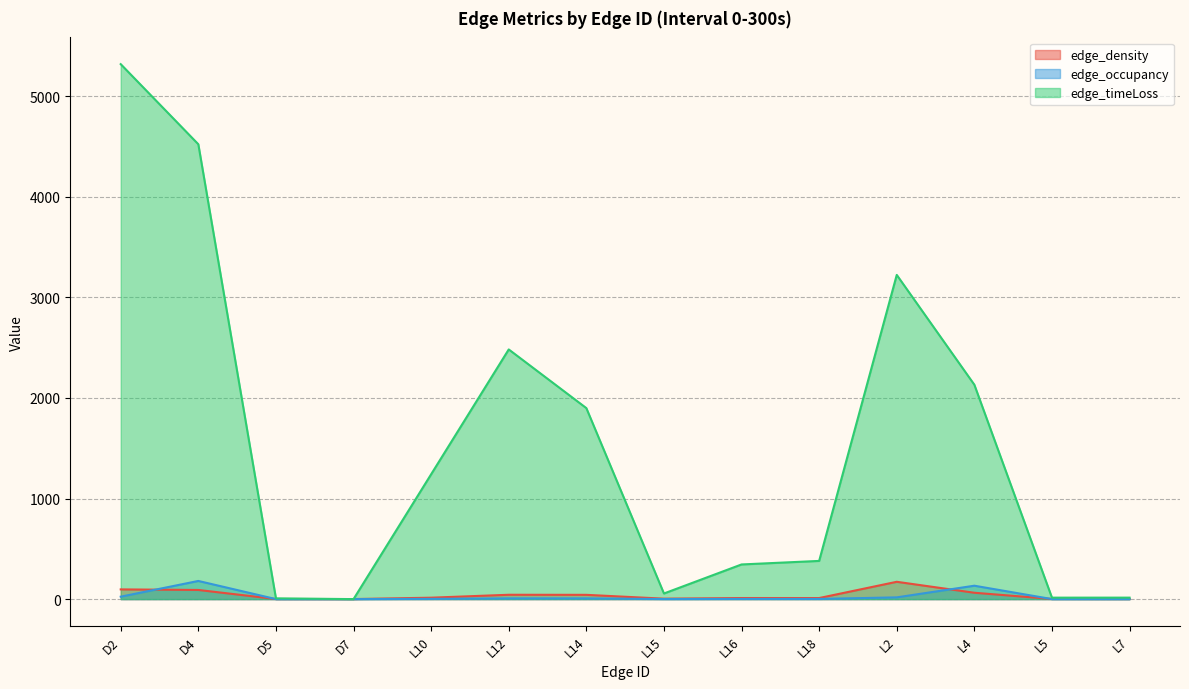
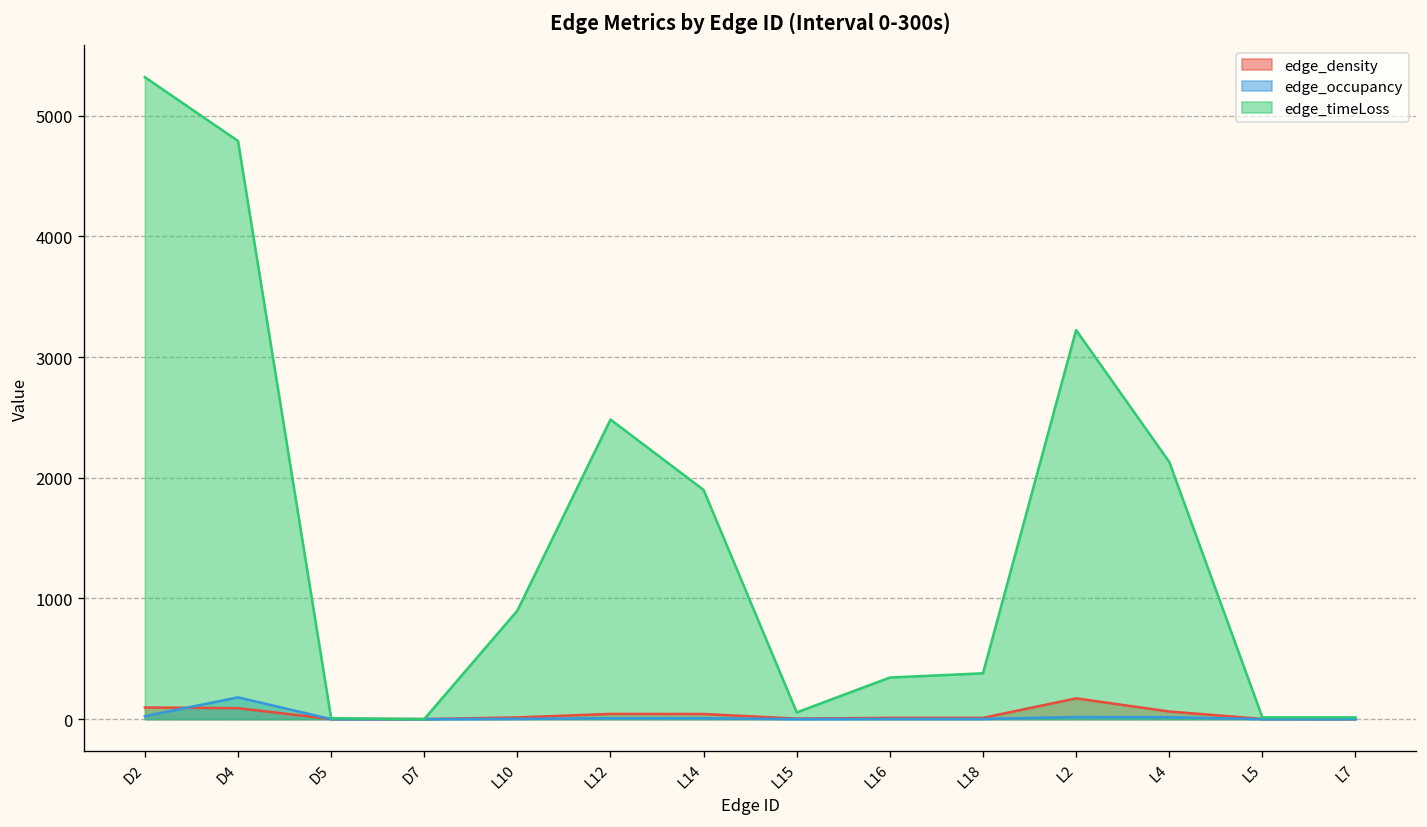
edge_timeLoss, D4: 4520 -> 4790
edge_timeLoss, L10: 1240 -> 900
edge_occupancy, L4: 130 -> 20
